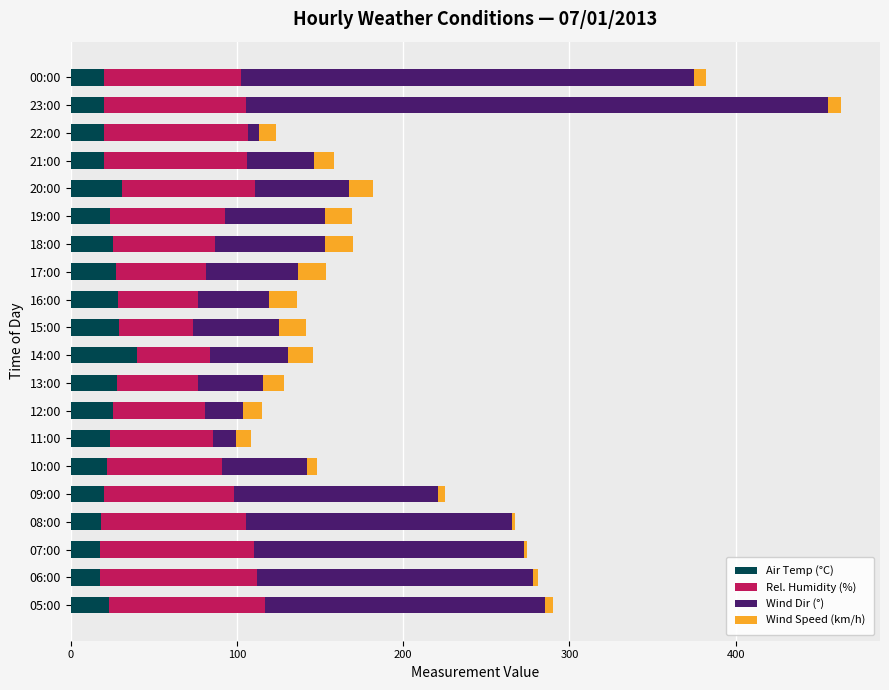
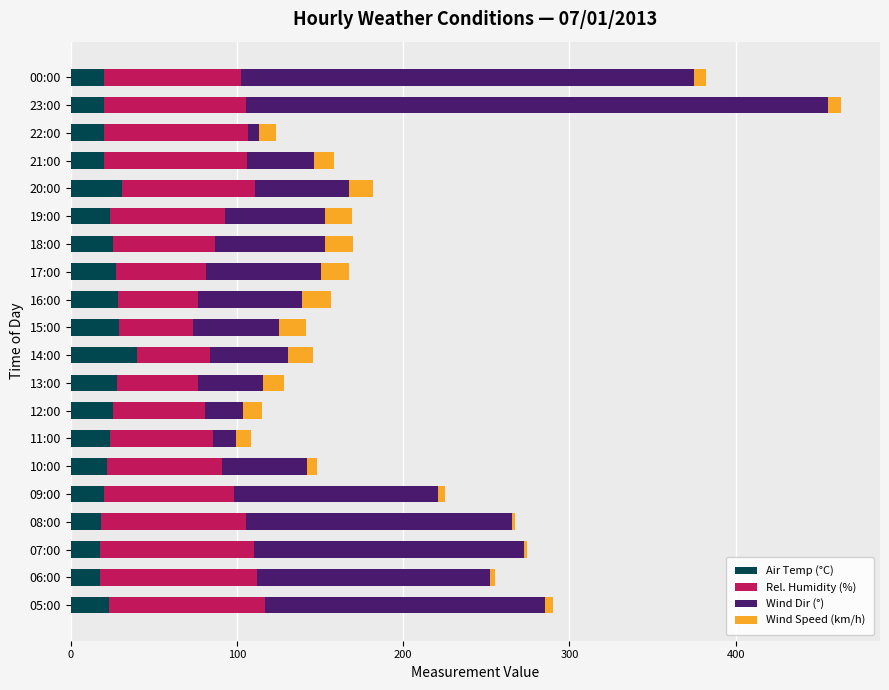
Wind Dir (°), 17:00: 55 -> 69
Wind Dir (°), 16:00: 43 -> 63
Wind Dir (°), 06:00: 166 -> 140
